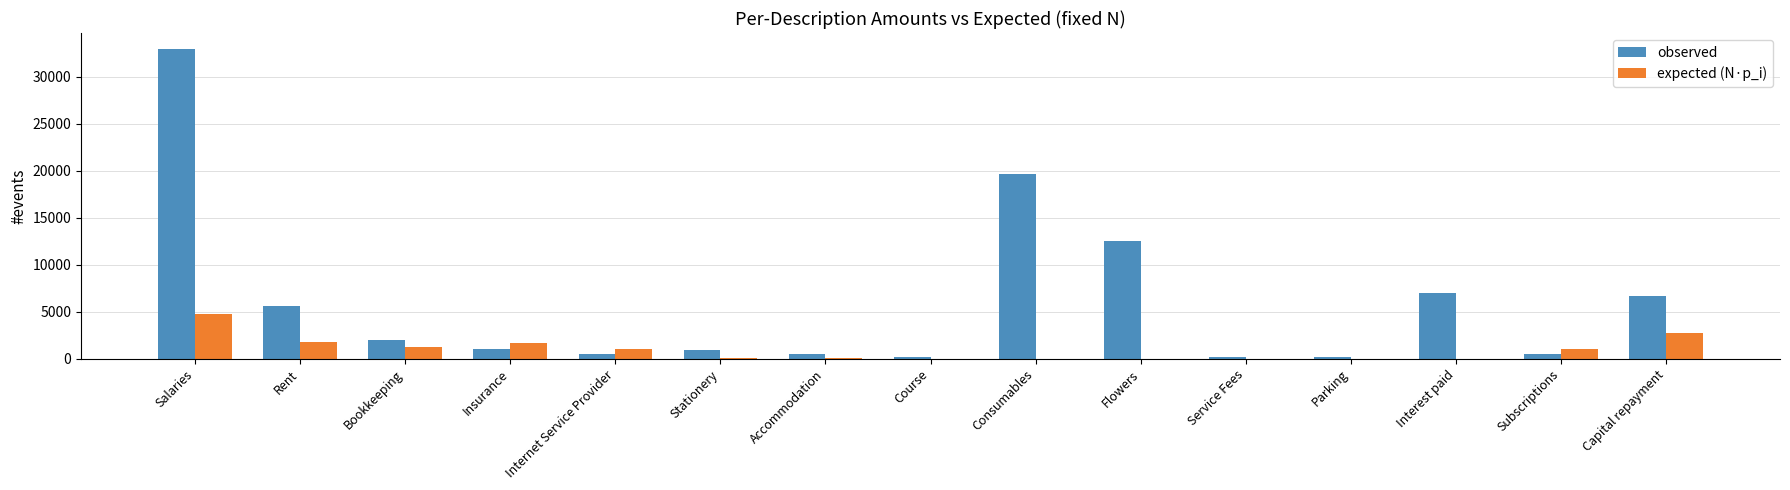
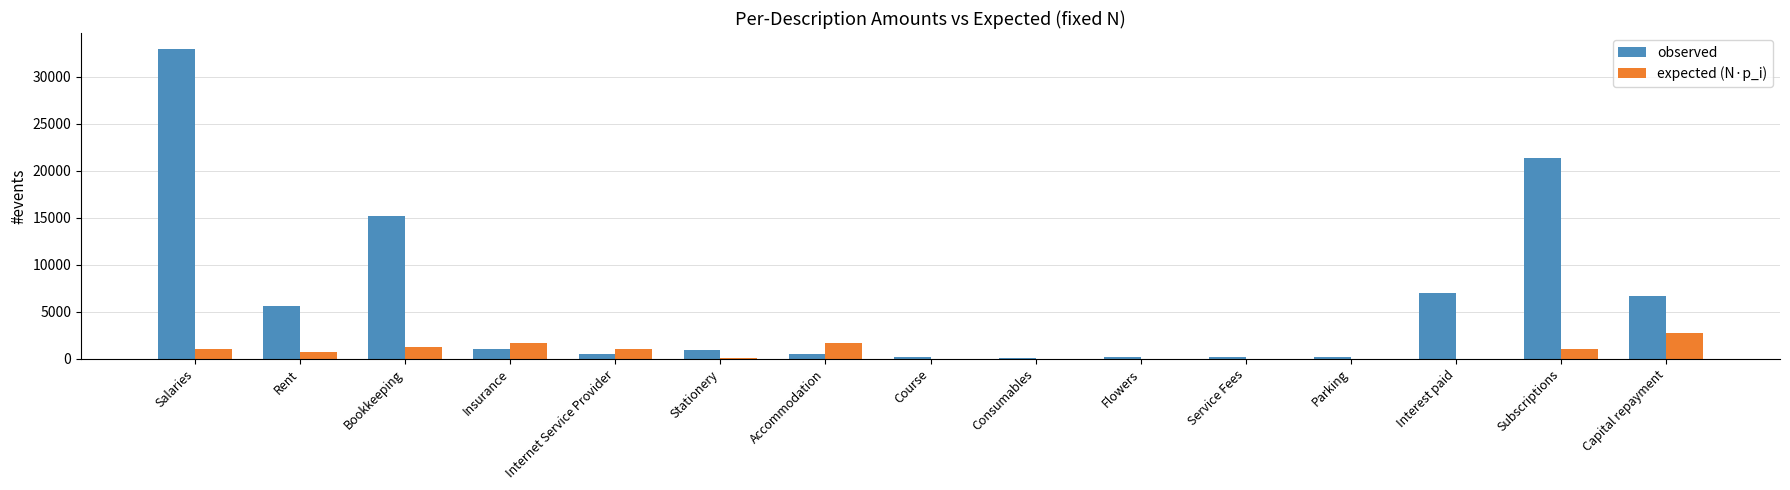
expected (N·p_i), Salaries: 5000 -> 1000
expected (N·p_i), Rent: 2000 -> 1000
observed, Bookkeeping: 2000 -> 15000
expected (N·p_i), Accommodation: 0 -> 2000
observed, Consumables: 20000 -> 0
observed, Flowers: 13000 -> 0
observed, Subscriptions: 0 -> 21000
